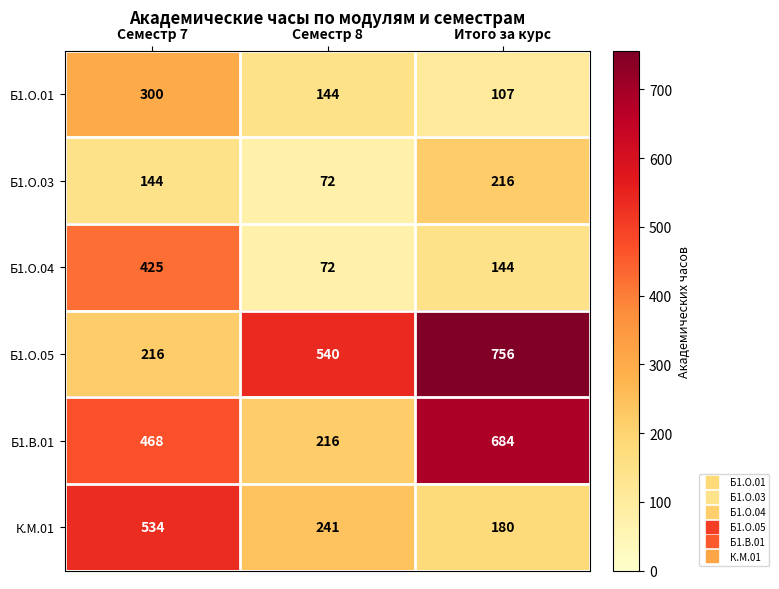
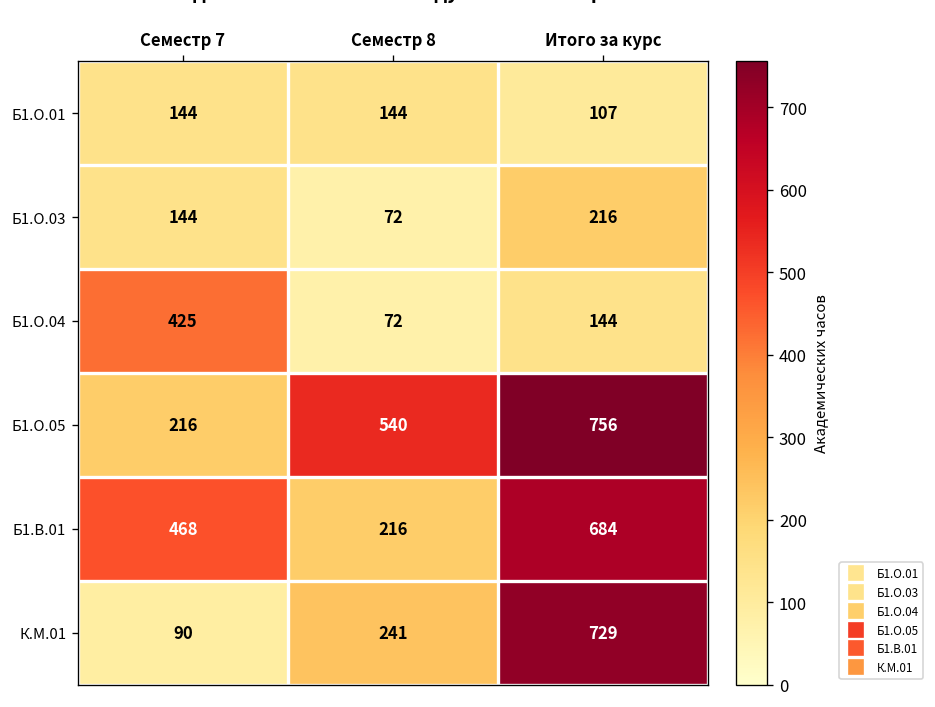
Б1.О.01, Семестр 7: 300 -> 144
К.М.01, Семестр 7: 534 -> 90
К.М.01, Итого за курс: 180 -> 729
